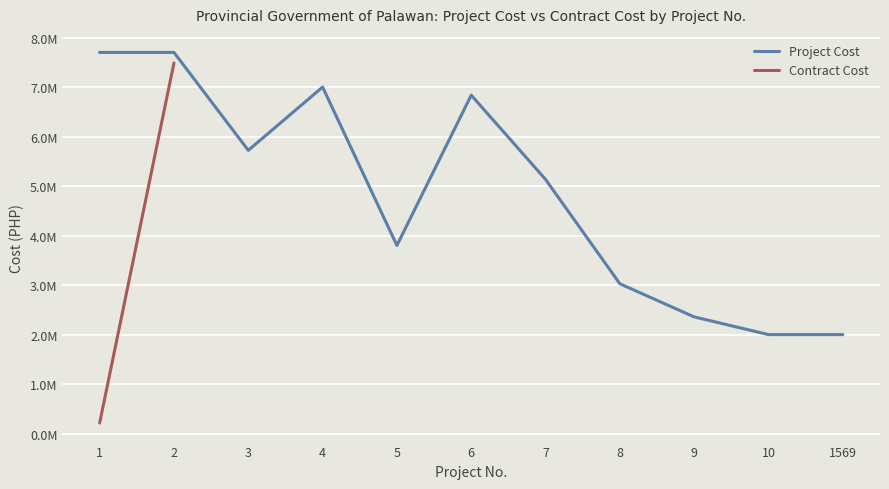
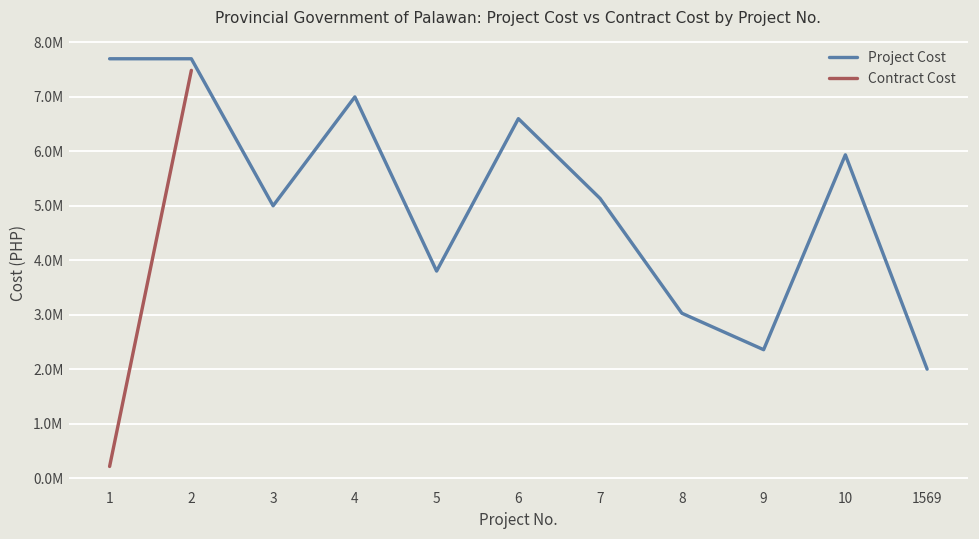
Project Cost, 3: 5700000 -> 5000000
Project Cost, 6: 6800000 -> 6600000
Project Cost, 10: 2000000 -> 5900000
